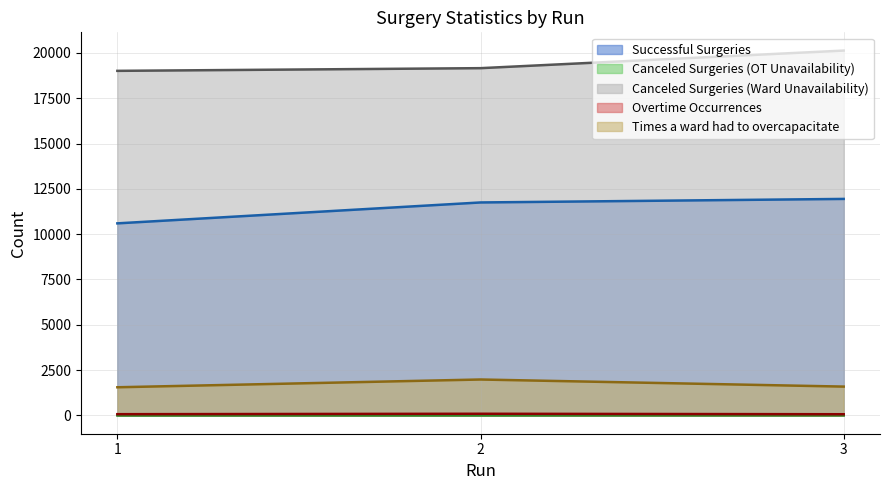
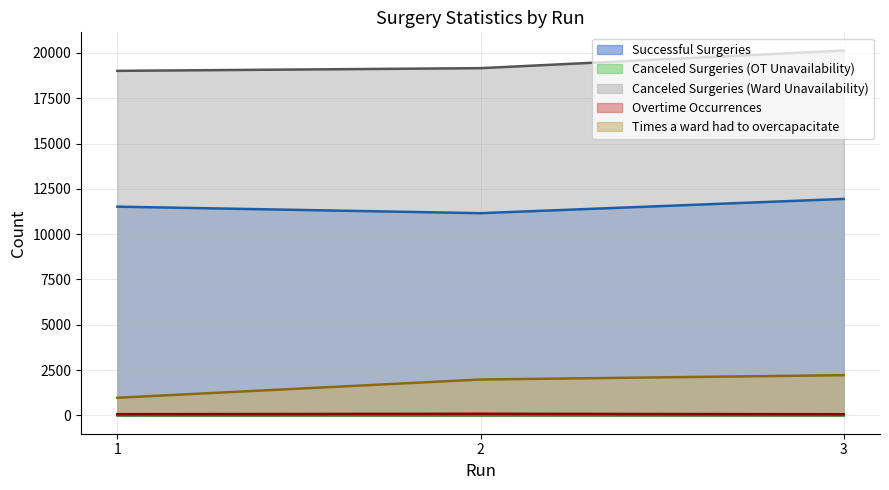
Successful Surgeries, 1: 10600 -> 11500
Times a ward had to overcapacitate, 1: 1600 -> 1000
Successful Surgeries, 2: 11700 -> 11200
Times a ward had to overcapacitate, 3: 1600 -> 2200
